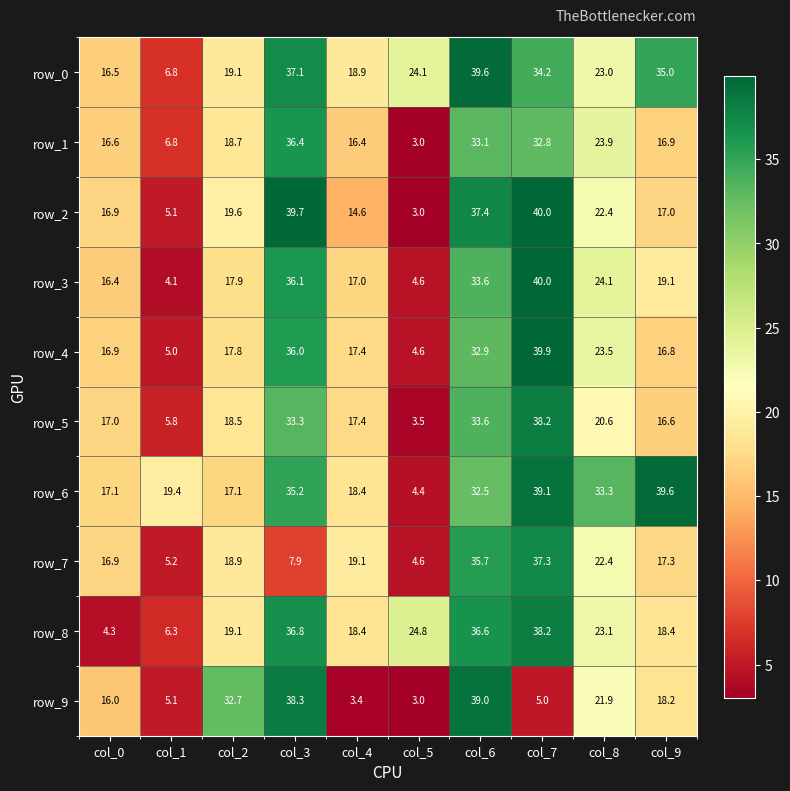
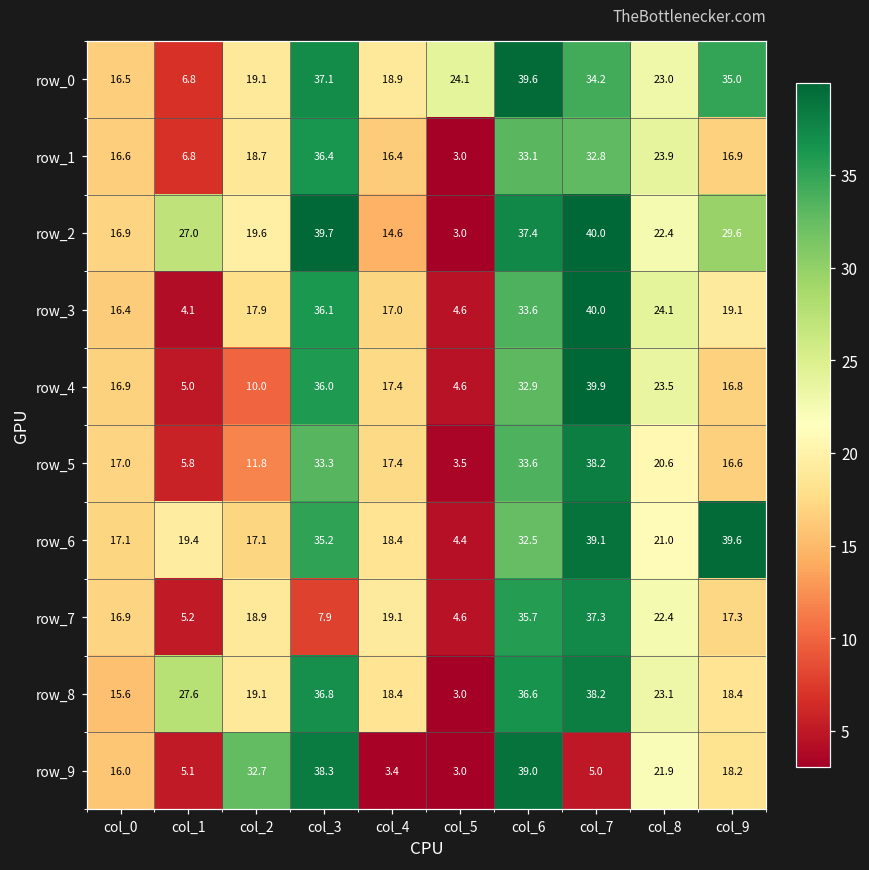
row_2, col_1: 5.1 -> 27.0
row_2, col_9: 17.0 -> 29.6
row_4, col_2: 17.8 -> 10.0
row_5, col_2: 18.5 -> 11.8
row_6, col_8: 33.3 -> 21.0
row_8, col_0: 4.3 -> 15.6
row_8, col_1: 6.3 -> 27.6
row_8, col_5: 24.8 -> 3.0
